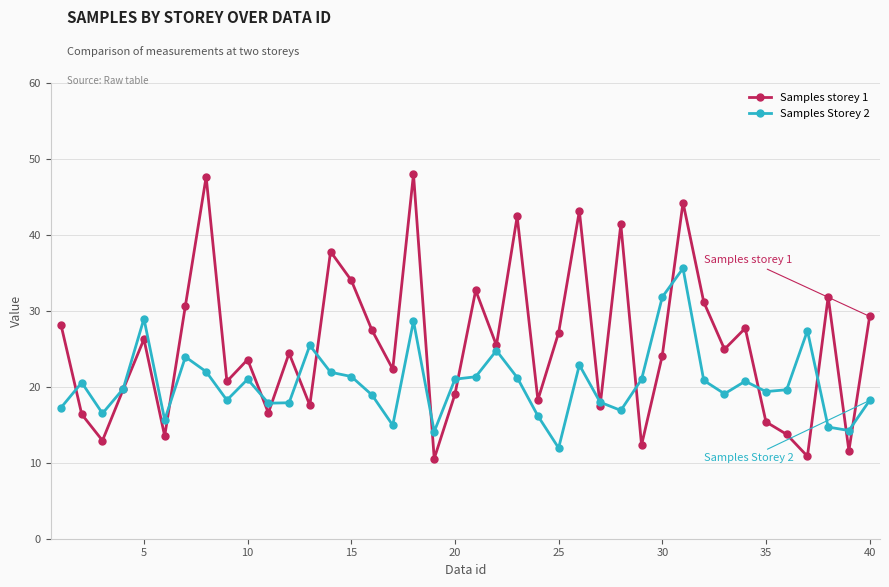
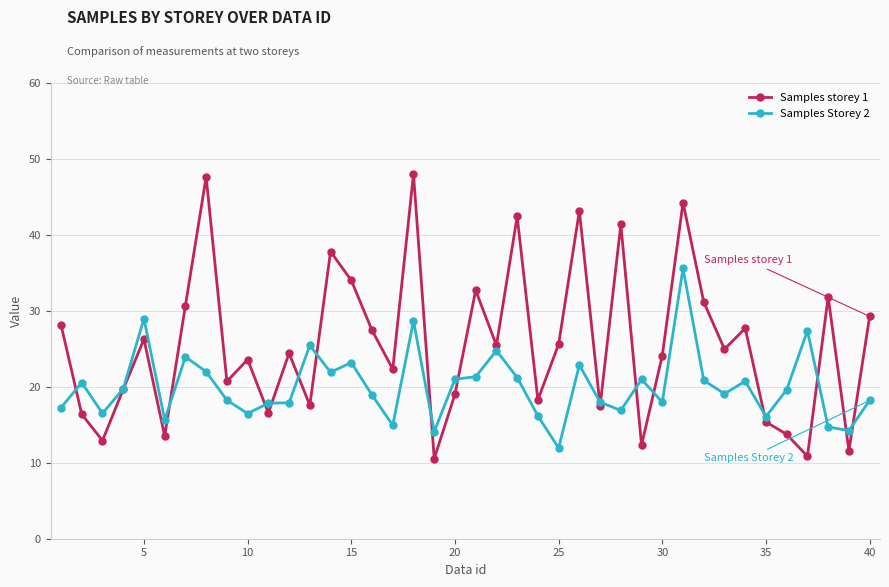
Samples Storey 2, 10: 21 -> 16
Samples Storey 2, 15: 21 -> 23
Samples storey 1, 25: 27 -> 26
Samples Storey 2, 30: 32 -> 18
Samples Storey 2, 35: 19 -> 16
